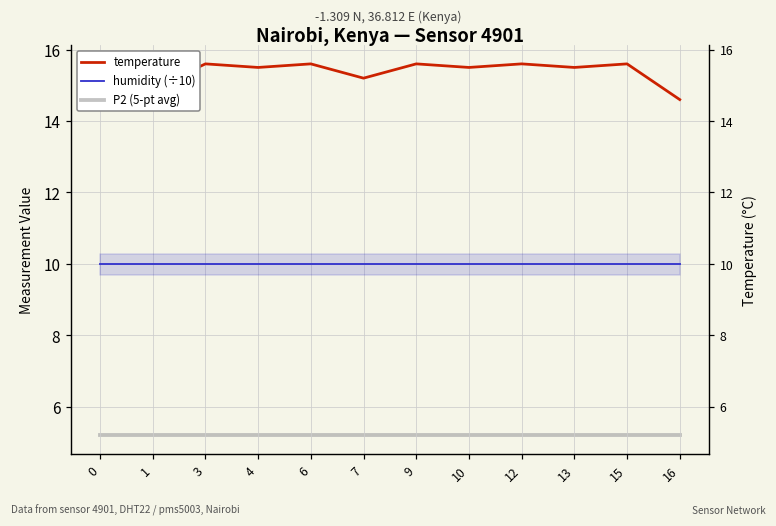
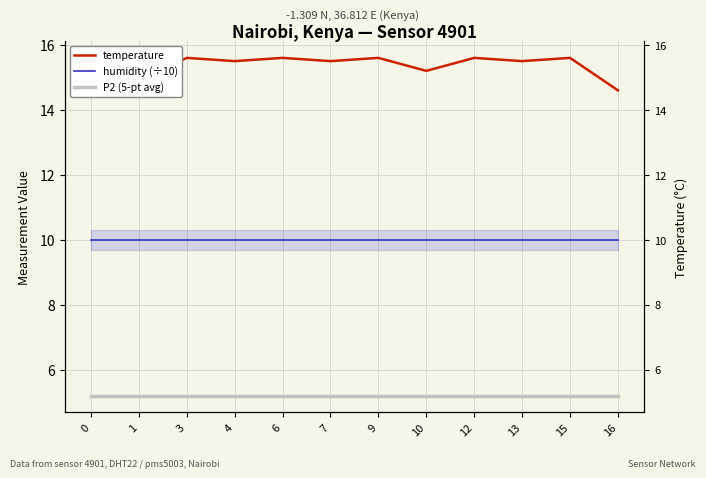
temperature, 7: 15.2 -> 15.5
temperature, 10: 15.5 -> 15.2
